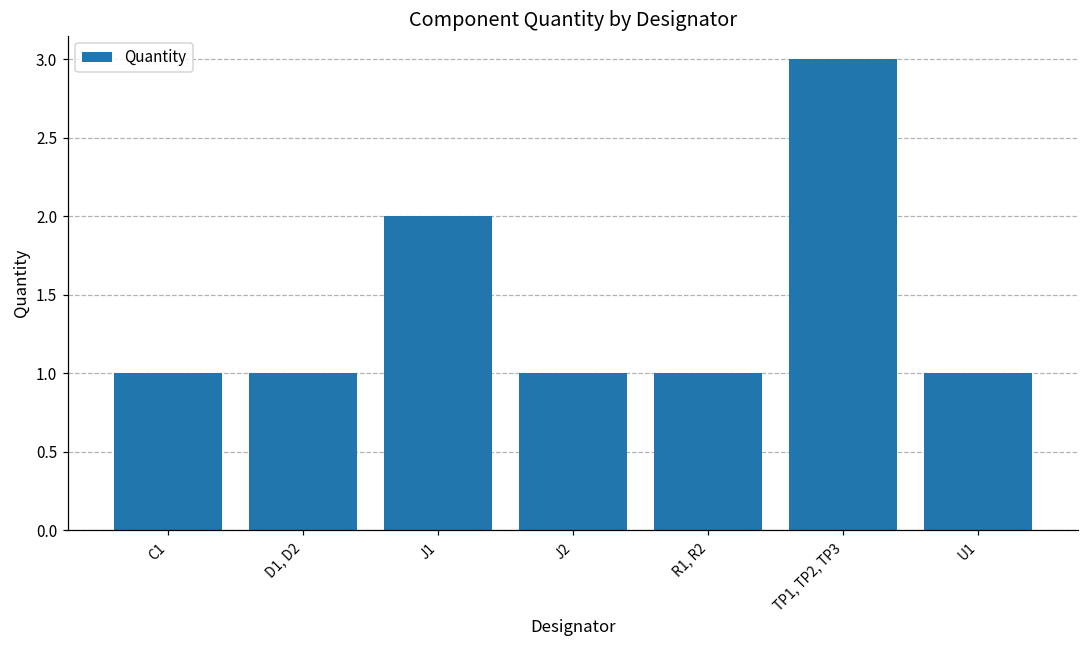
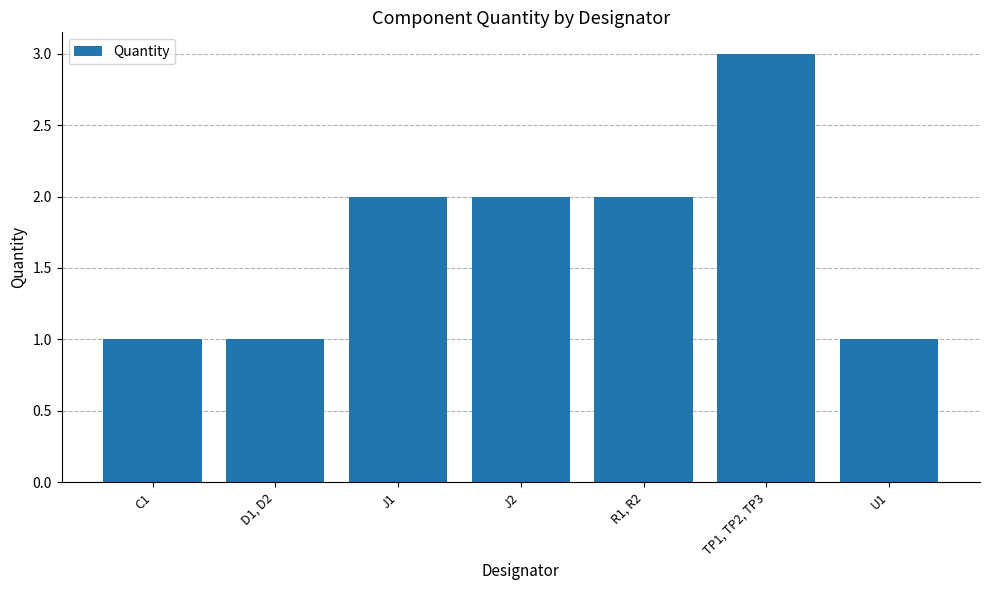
J2: 1 -> 2
R1, R2: 1 -> 2
